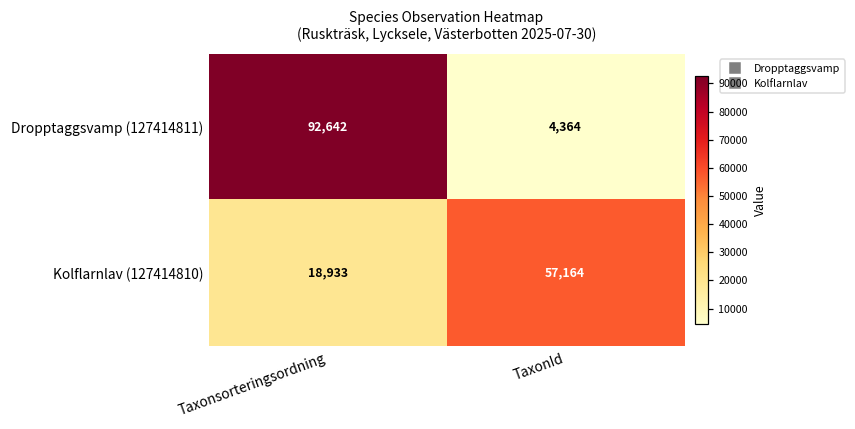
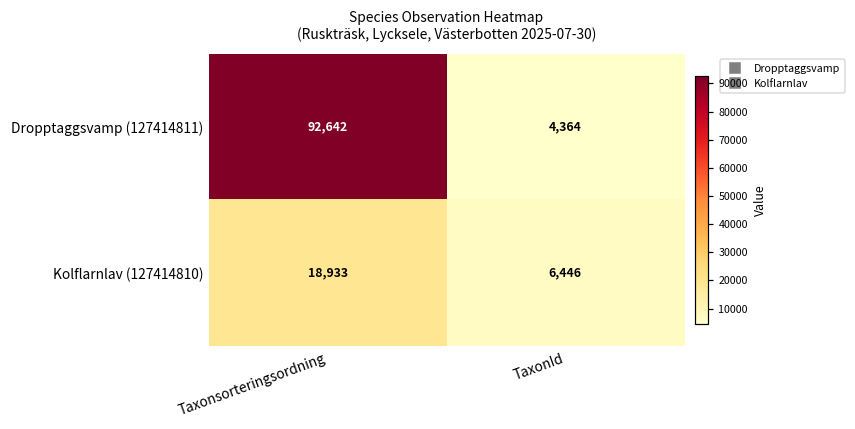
Kolflarnlav (127414810), TaxonId: 57,164 -> 6,446
